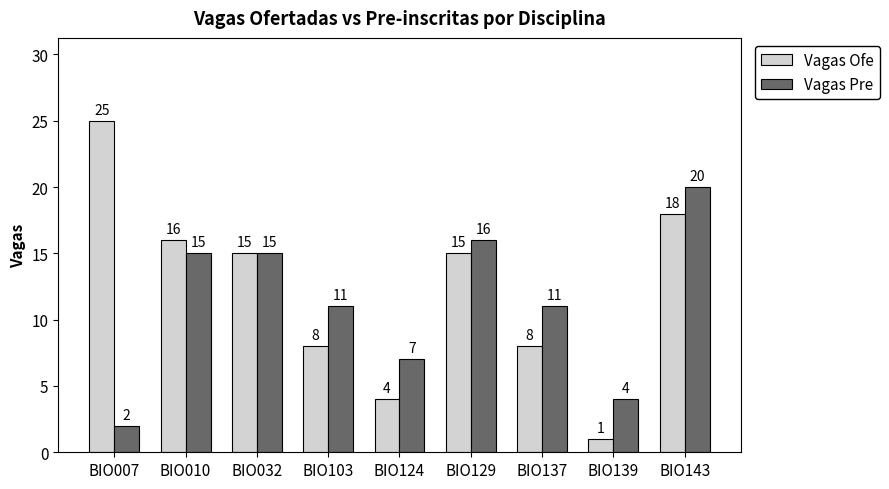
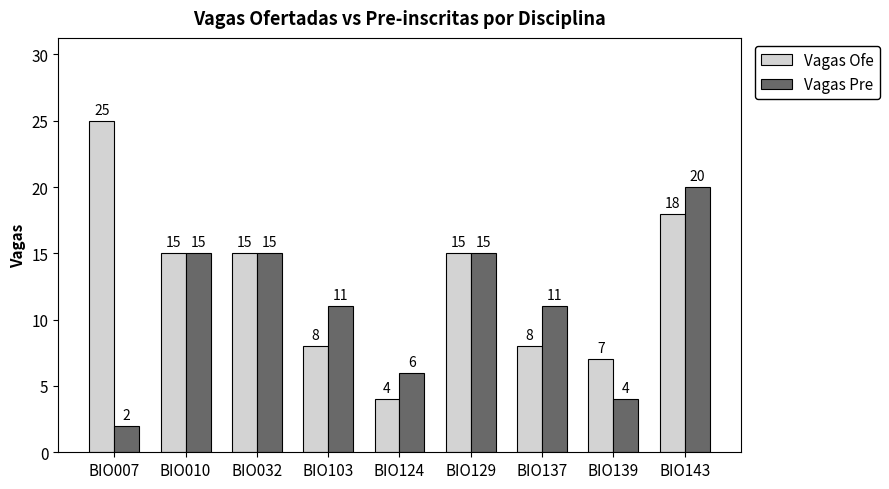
Vagas Ofe, BIO010: 16 -> 15
Vagas Pre, BIO124: 7 -> 6
Vagas Pre, BIO129: 16 -> 15
Vagas Ofe, BIO139: 1 -> 7
